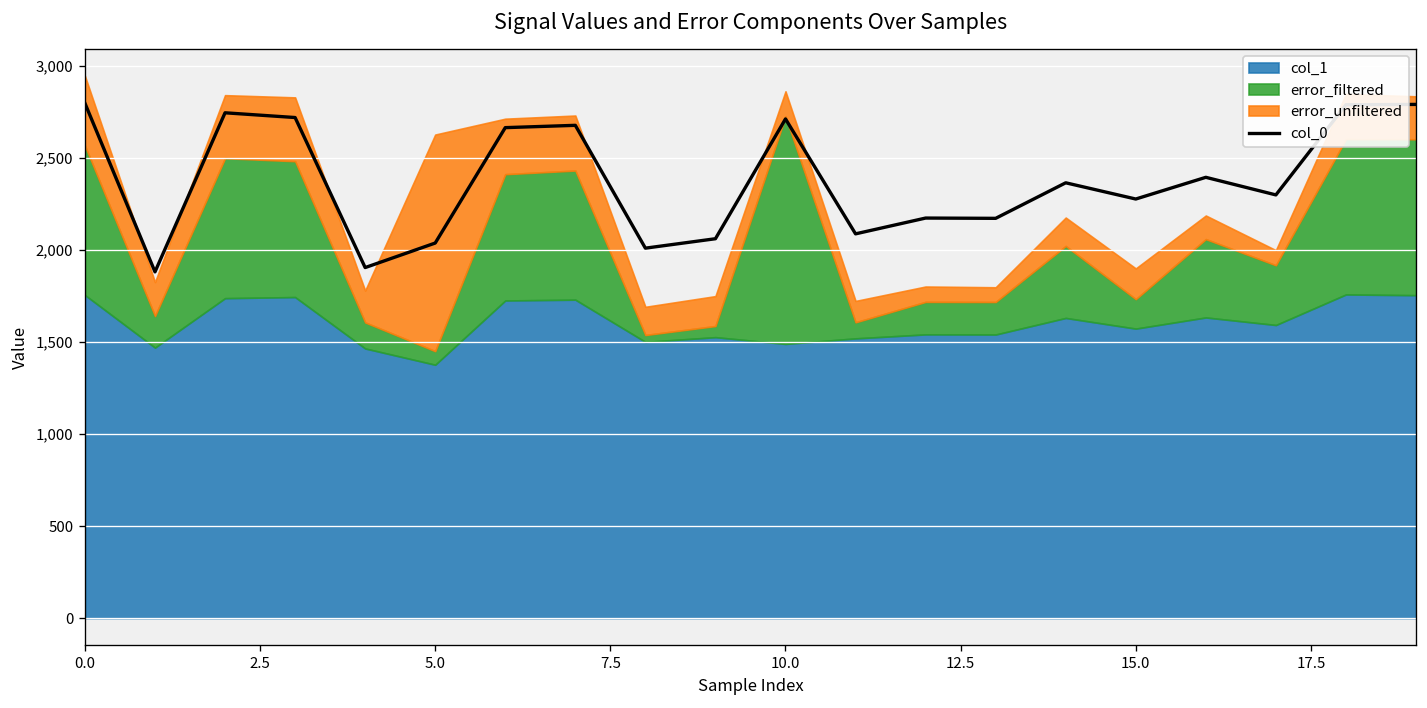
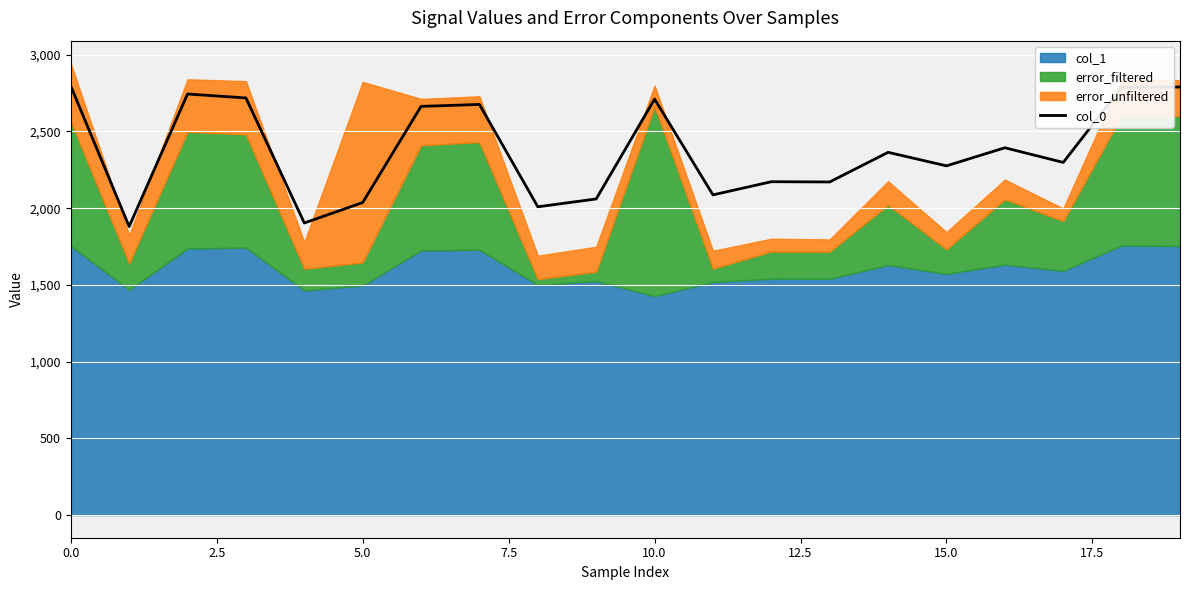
col_1, 5.0: 1,380 -> 1,500
error_filtered, 5.0: 70 -> 150
col_1, 10.0: 1,490 -> 1,430
error_unfiltered, 15.0: 170 -> 110
